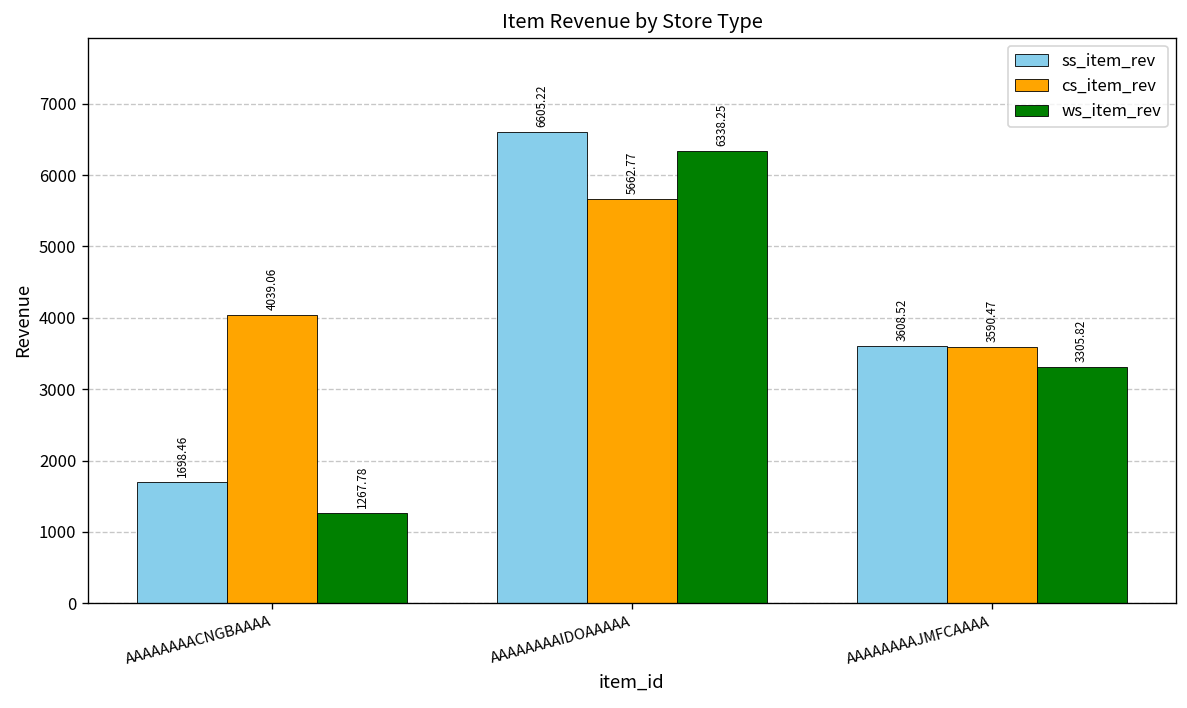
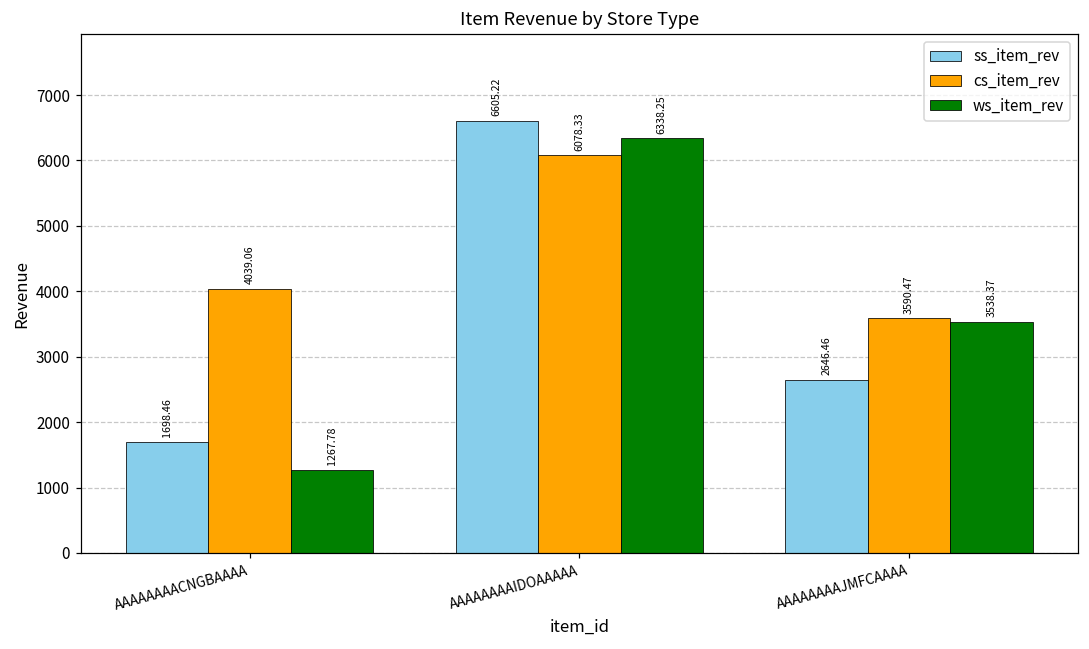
cs_item_rev, AAAAAAAAIDOAAAAA: 5662.77 -> 6078.33
ss_item_rev, AAAAAAAAJMFCAAAA: 3608.52 -> 2646.46
ws_item_rev, AAAAAAAAJMFCAAAA: 3305.82 -> 3538.37
